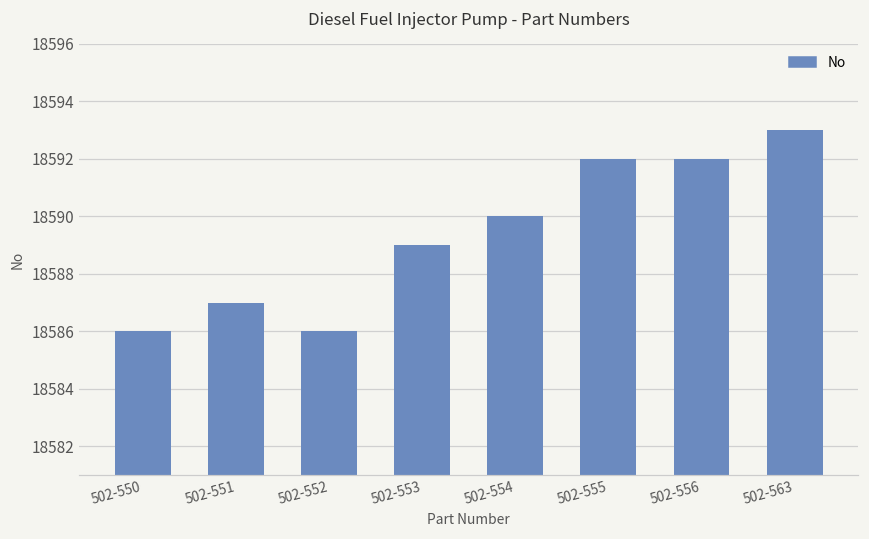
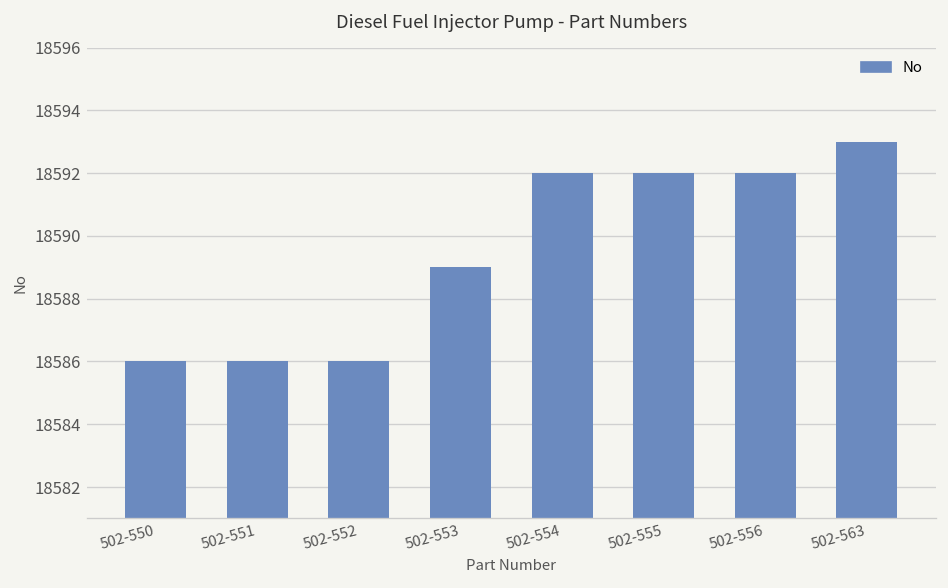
502-551: 18587 -> 18586
502-554: 18590 -> 18592
